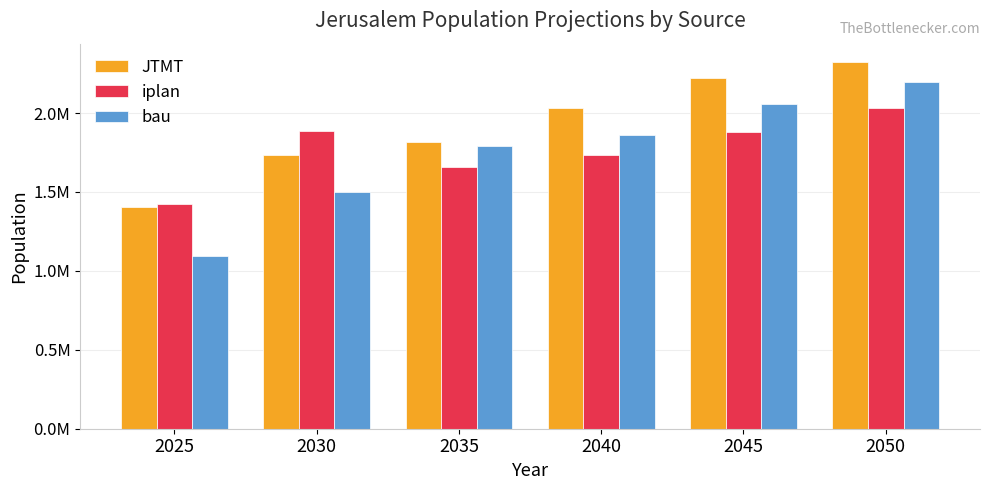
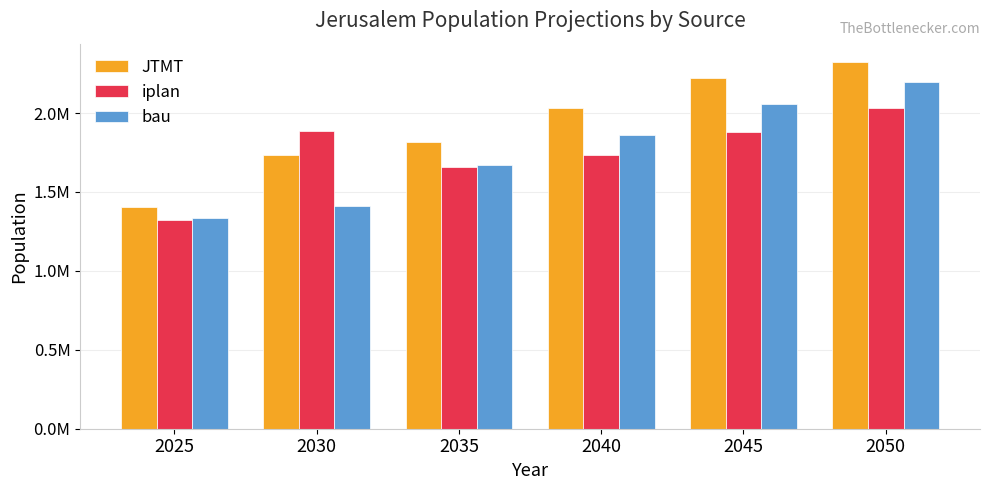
iplan, 2025: 1430000 -> 1320000
bau, 2025: 1090000 -> 1340000
bau, 2030: 1500000 -> 1410000
bau, 2035: 1790000 -> 1670000
